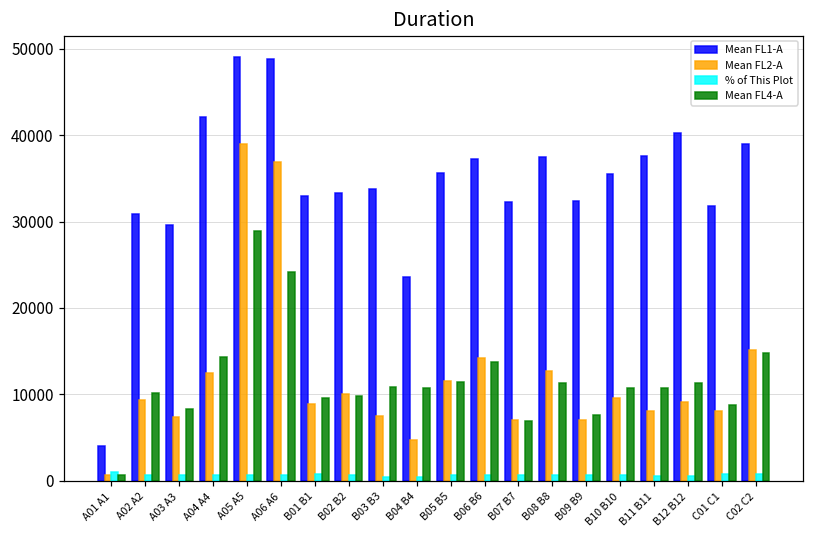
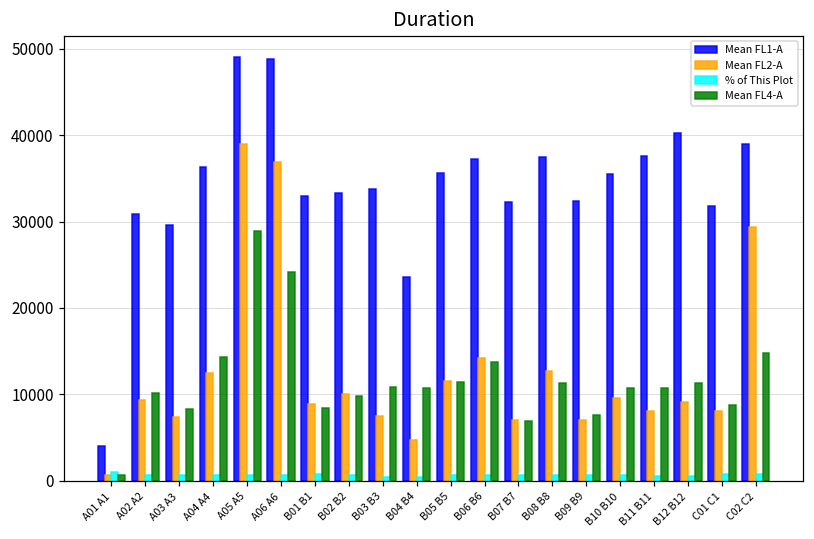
Mean FL1-A, A04 A4: 42000 -> 36000
Mean FL4-A, B01 B1: 10000 -> 8000
Mean FL2-A, C02 C2: 15000 -> 29000
